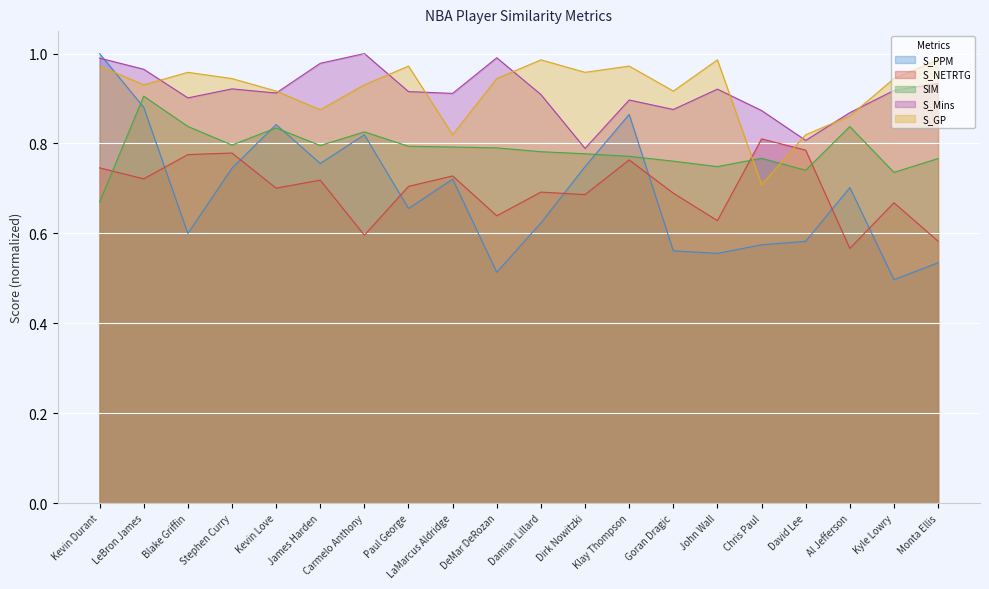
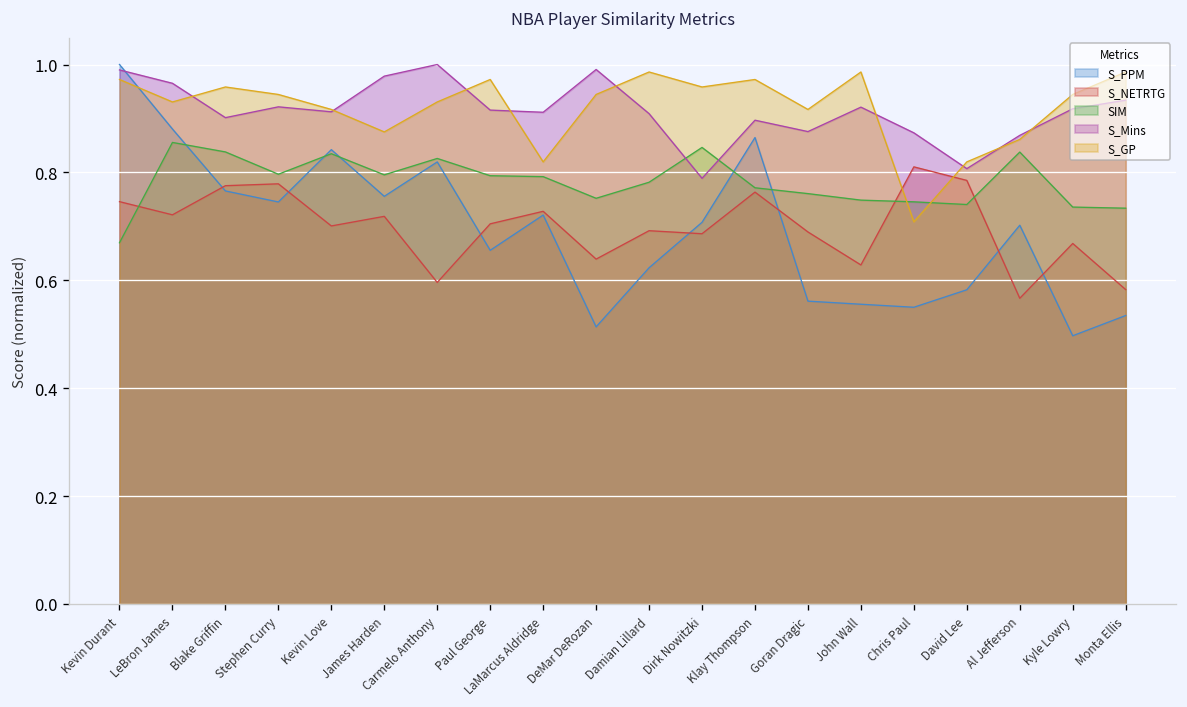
SIM, LeBron James: 0.91 -> 0.86
S_PPM, Blake Griffin: 0.60 -> 0.77
SIM, DeMar DeRozan: 0.79 -> 0.75
S_PPM, Dirk Nowitzki: 0.75 -> 0.71
SIM, Dirk Nowitzki: 0.78 -> 0.85
S_PPM, Chris Paul: 0.57 -> 0.55
SIM, Chris Paul: 0.77 -> 0.75
SIM, Monta Ellis: 0.77 -> 0.73
